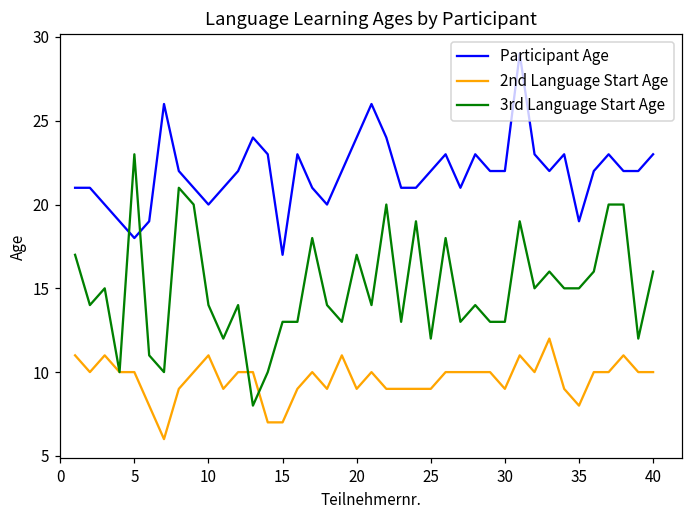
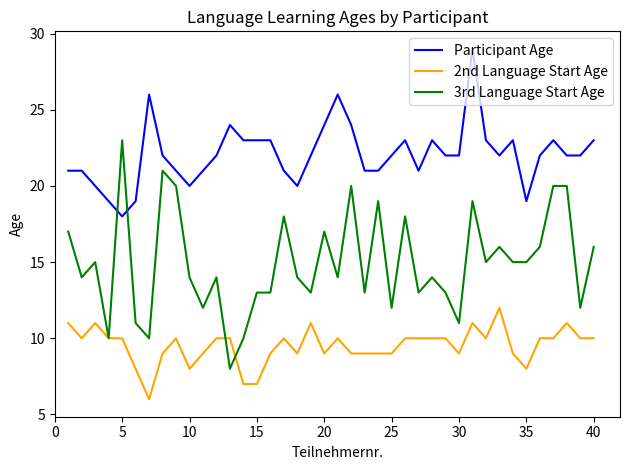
2nd Language Start Age, 10: 11 -> 8
Participant Age, 15: 17 -> 23
3rd Language Start Age, 30: 13 -> 11
